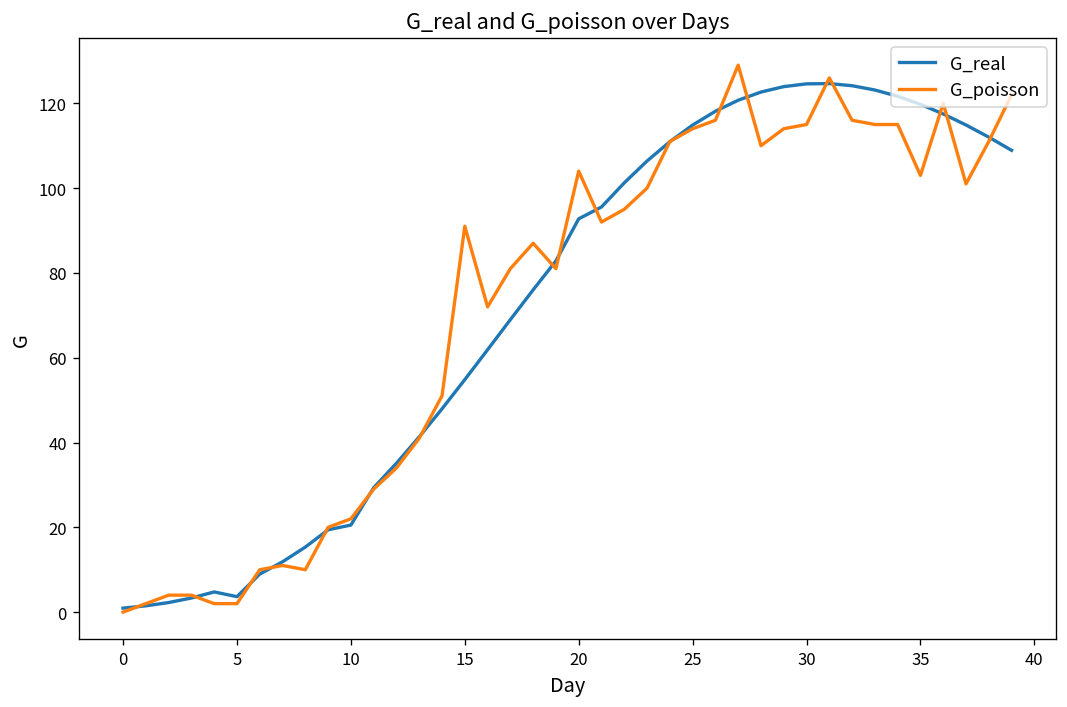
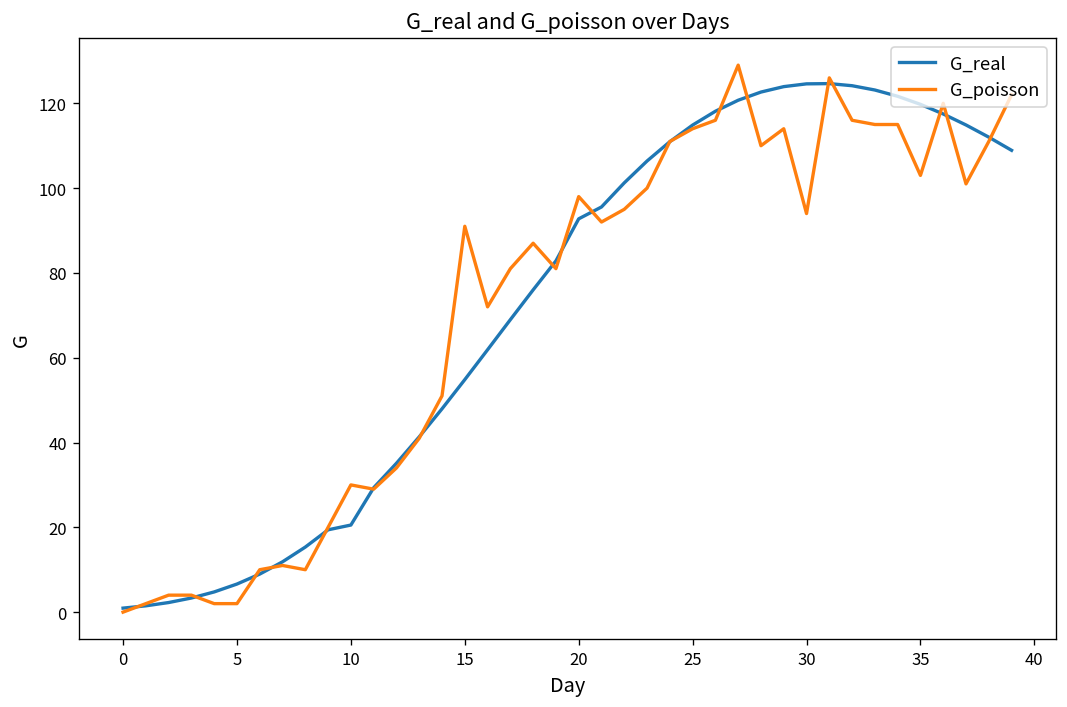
G_real, 5: 4 -> 7
G_poisson, 10: 22 -> 30
G_poisson, 20: 104 -> 98
G_poisson, 30: 115 -> 94
